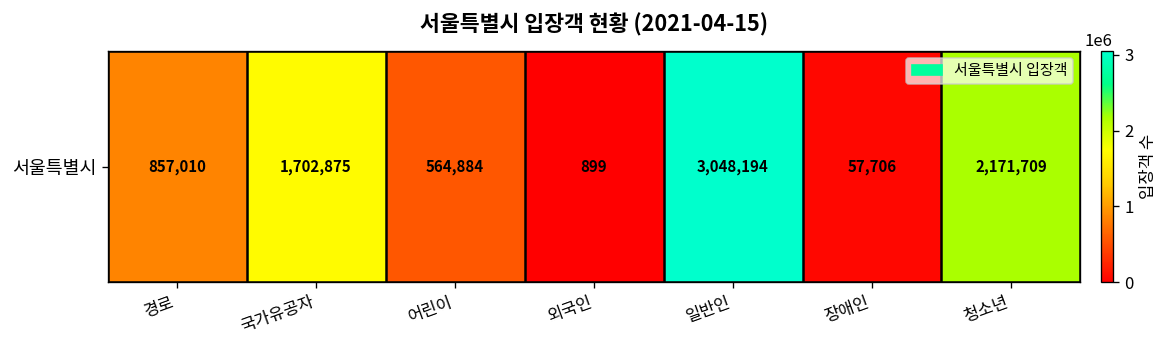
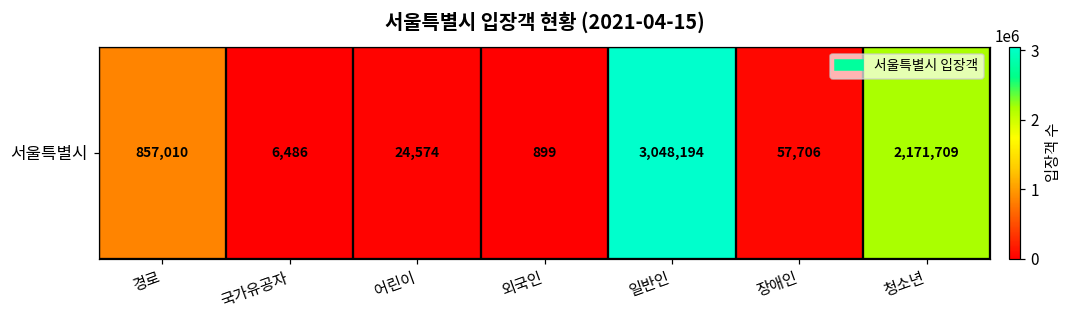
서울특별시, 국가유공자: 1,702,875 -> 6,486
서울특별시, 어린이: 564,884 -> 24,574
